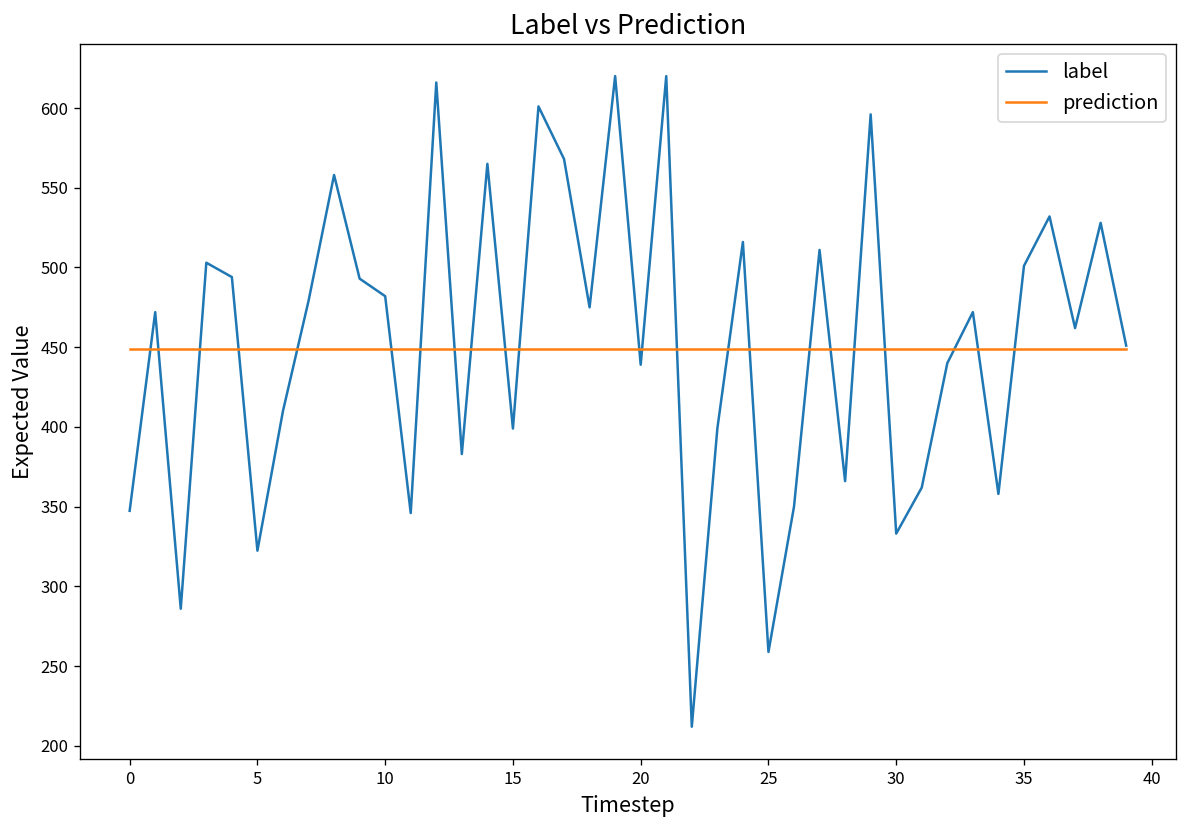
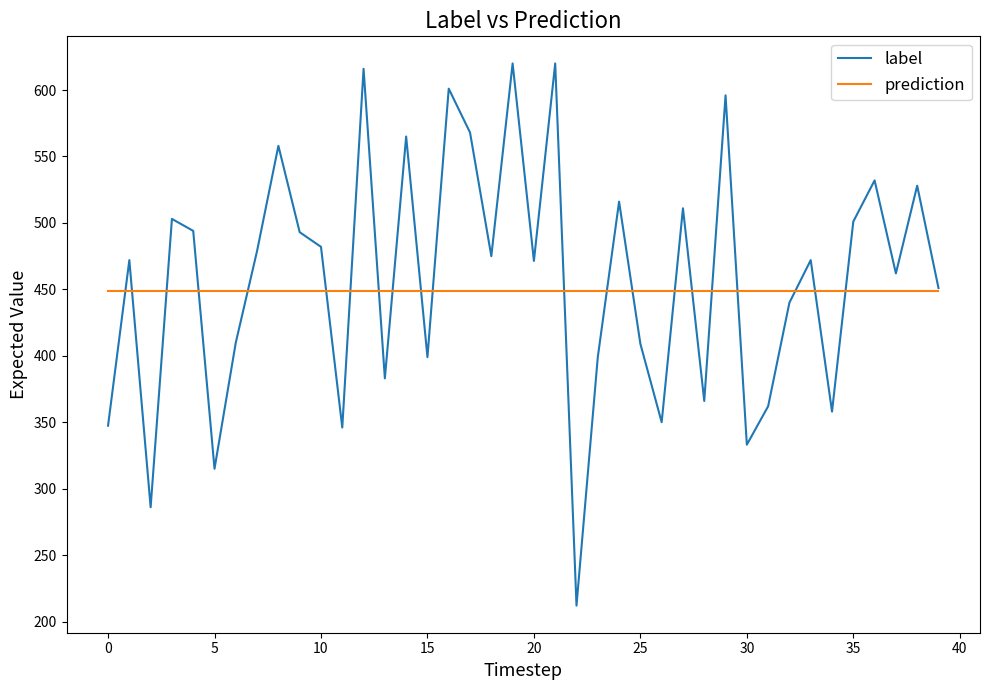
label, 5: 322 -> 315
label, 20: 439 -> 471
label, 25: 259 -> 409
